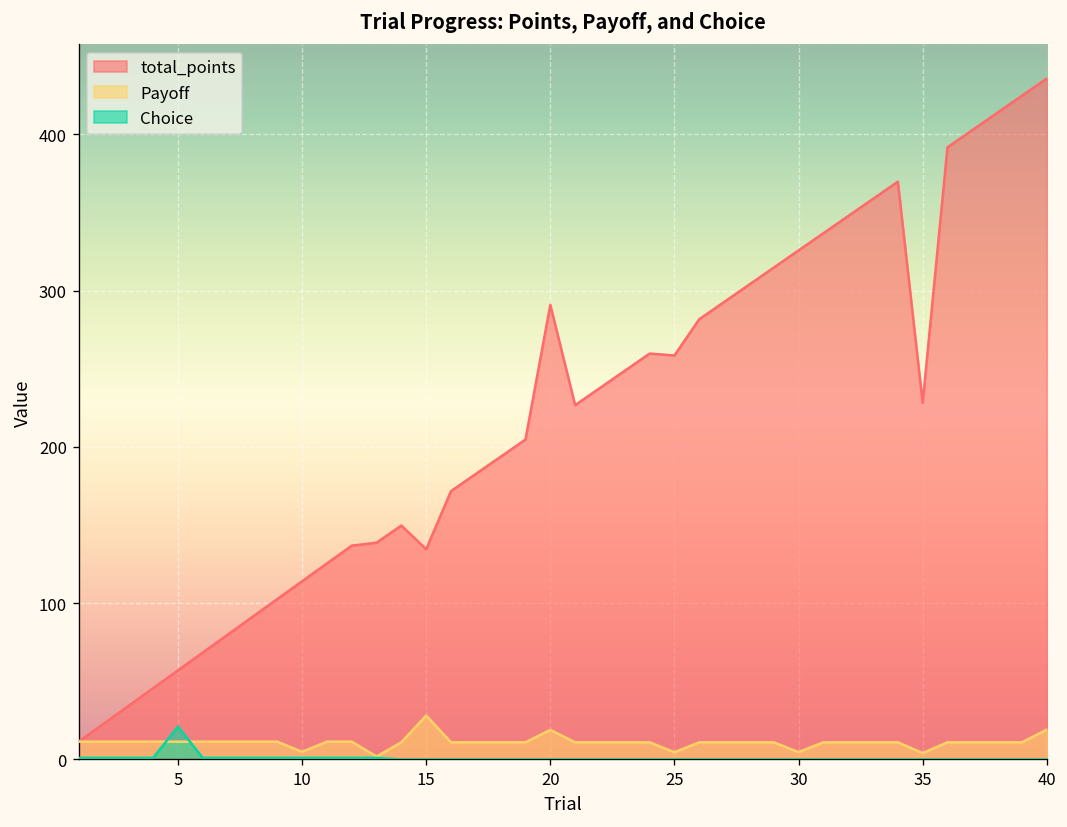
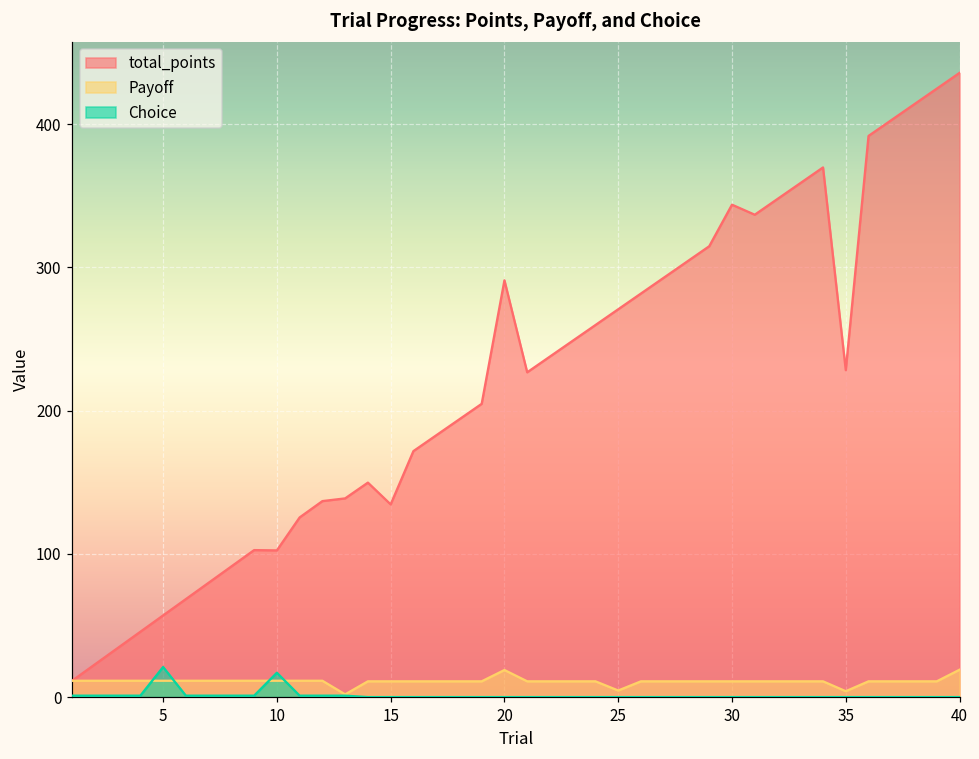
total_points, 10: 114 -> 102
Payoff, 10: 5 -> 11
Choice, 10: 1 -> 17
Payoff, 15: 28 -> 11
total_points, 25: 259 -> 271
total_points, 30: 326 -> 344
Payoff, 30: 5 -> 11
